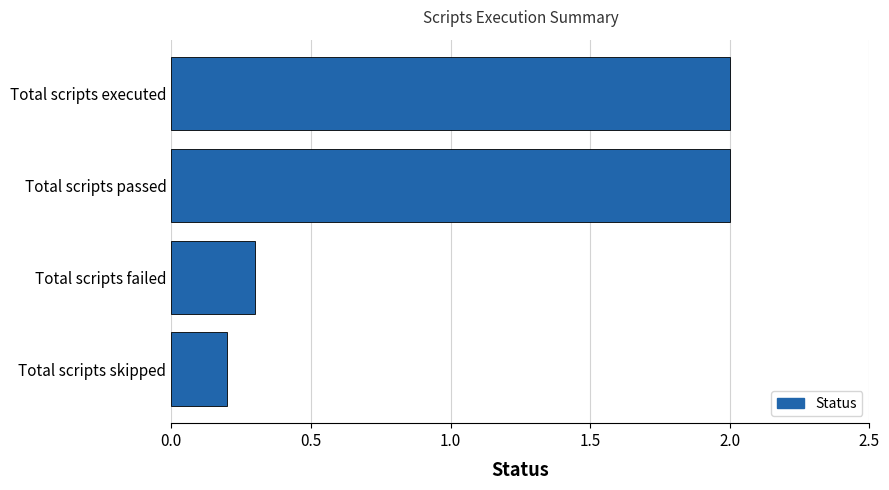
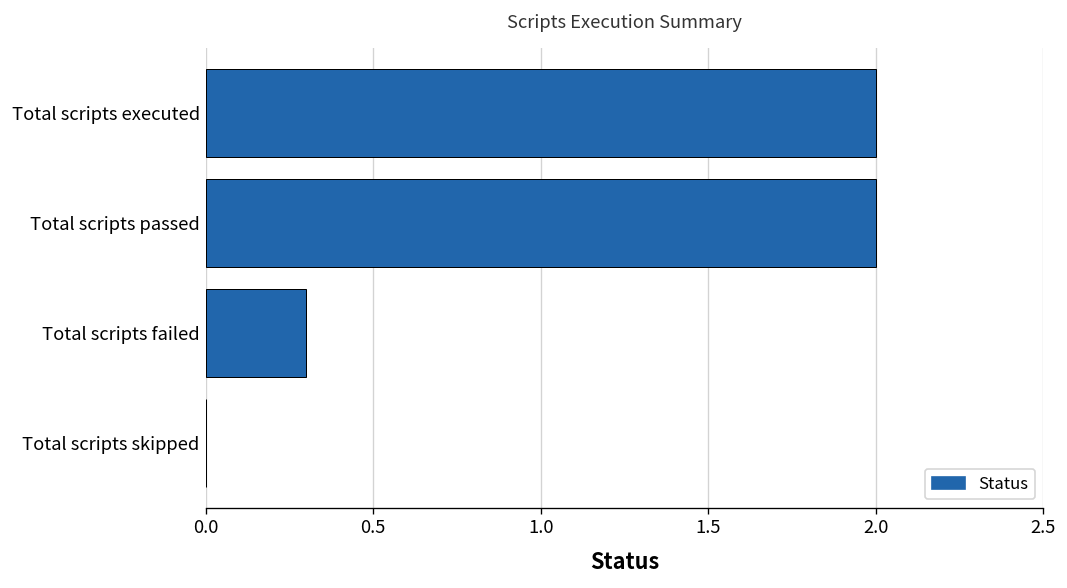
Total scripts skipped: 0.2 -> 0.0
